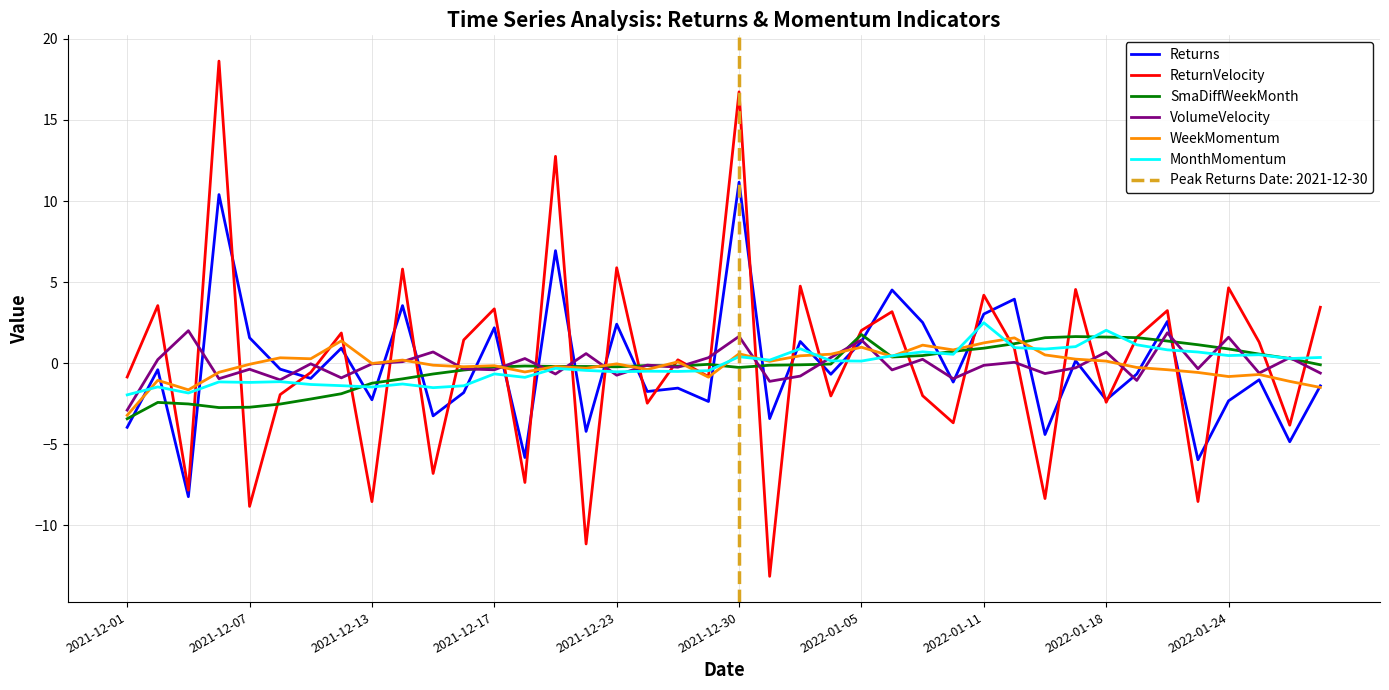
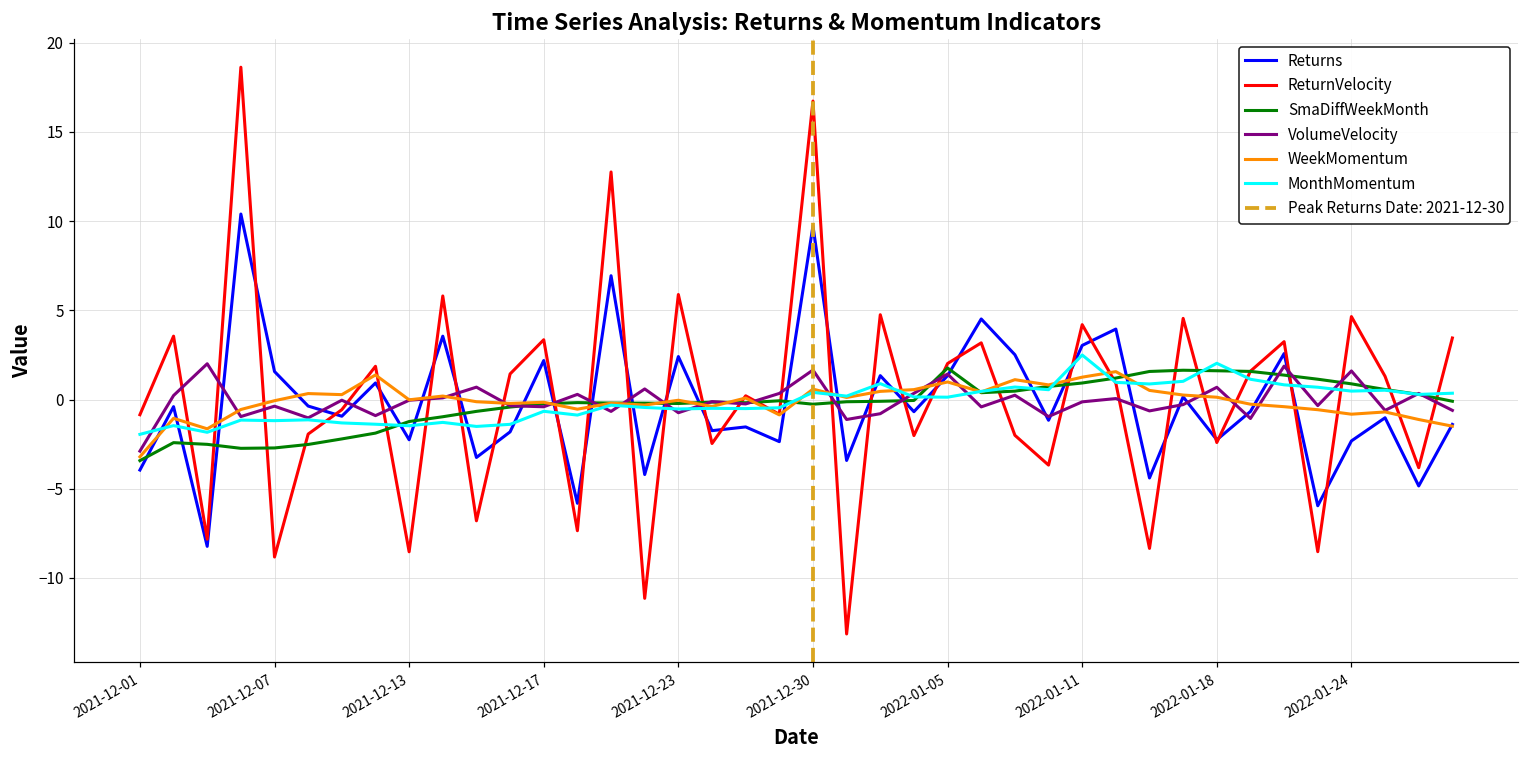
Returns, 2021-12-30: 11.2 -> 9.7
